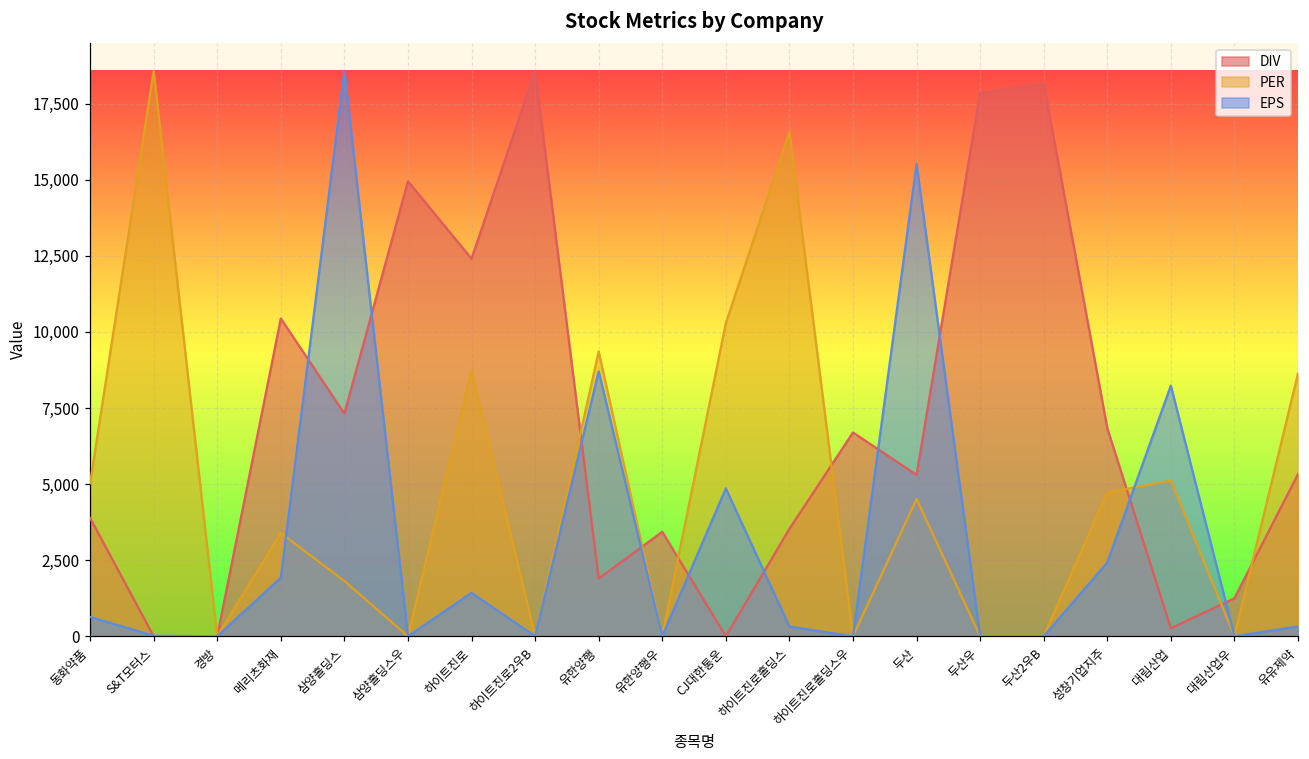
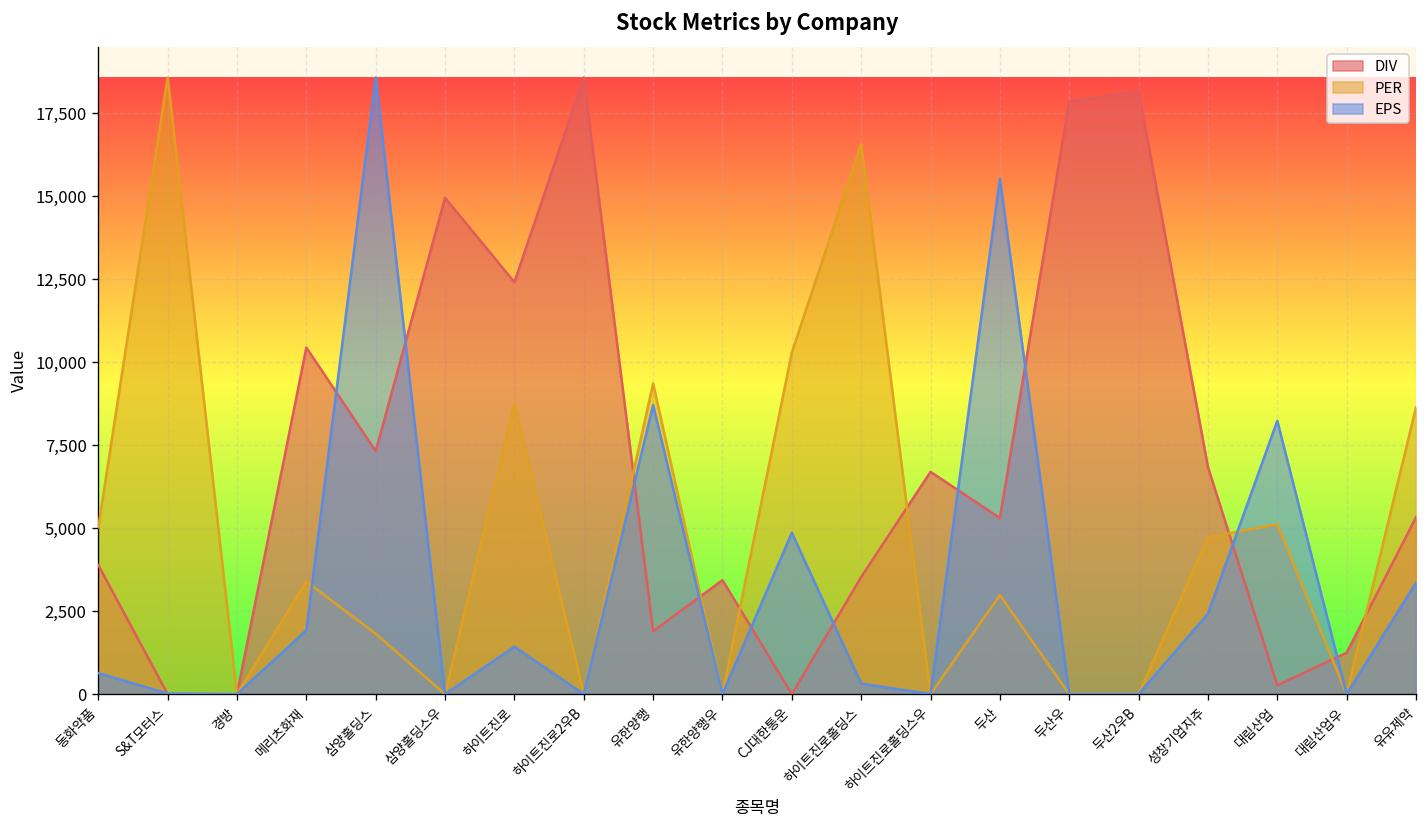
PER, 두산: 4,500 -> 3,000
EPS, 유유제약: 300 -> 3,400
